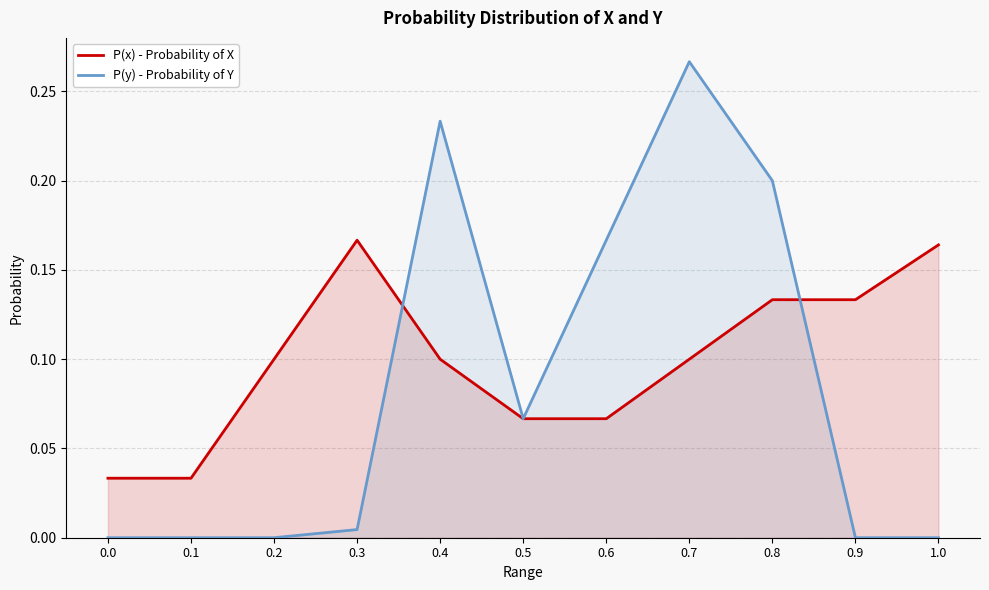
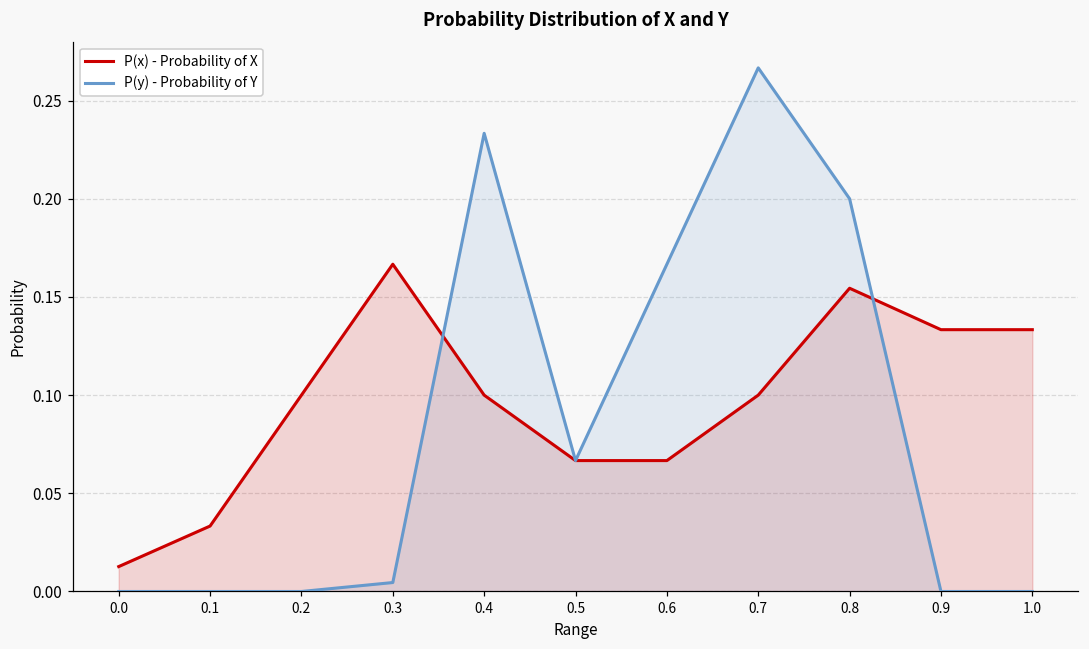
P(x) - Probability of X, 0.0: 0.033 -> 0.013
P(x) - Probability of X, 0.8: 0.133 -> 0.154
P(x) - Probability of X, 1.0: 0.164 -> 0.133
